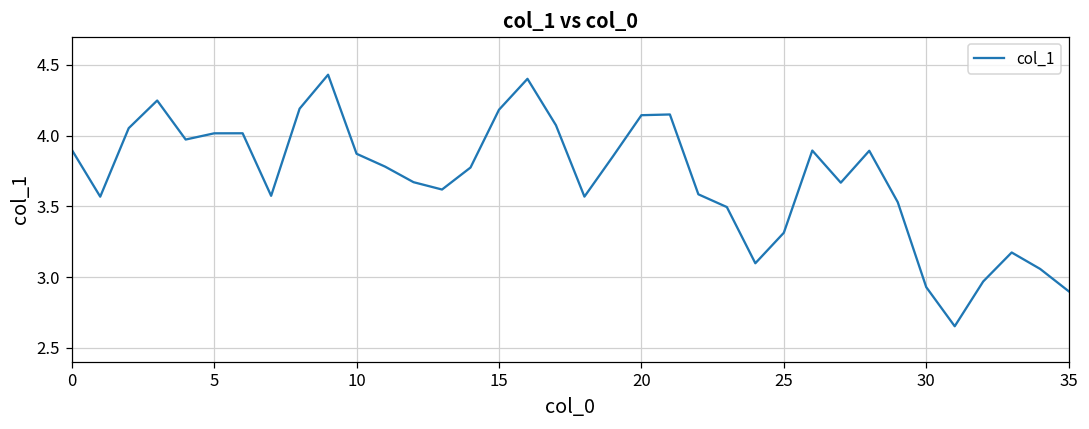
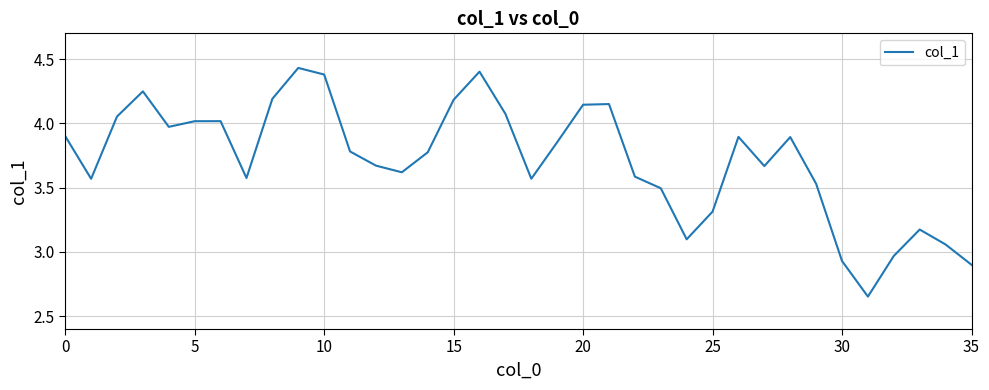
10: 3.87 -> 4.38
